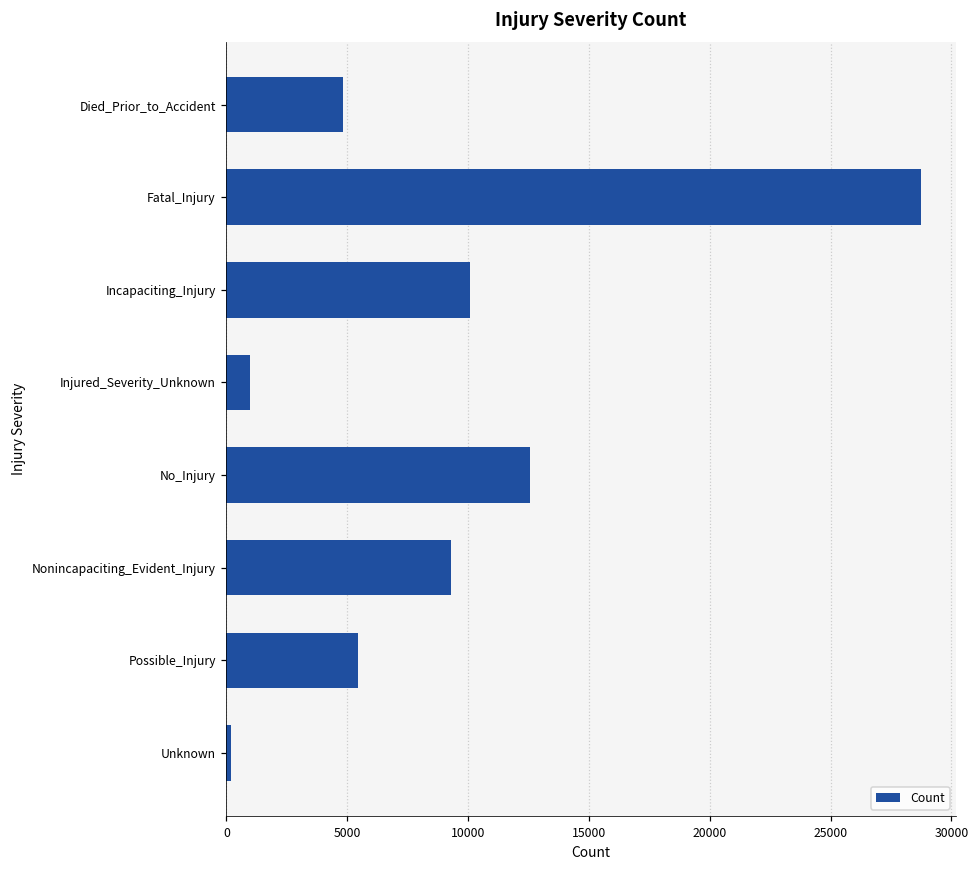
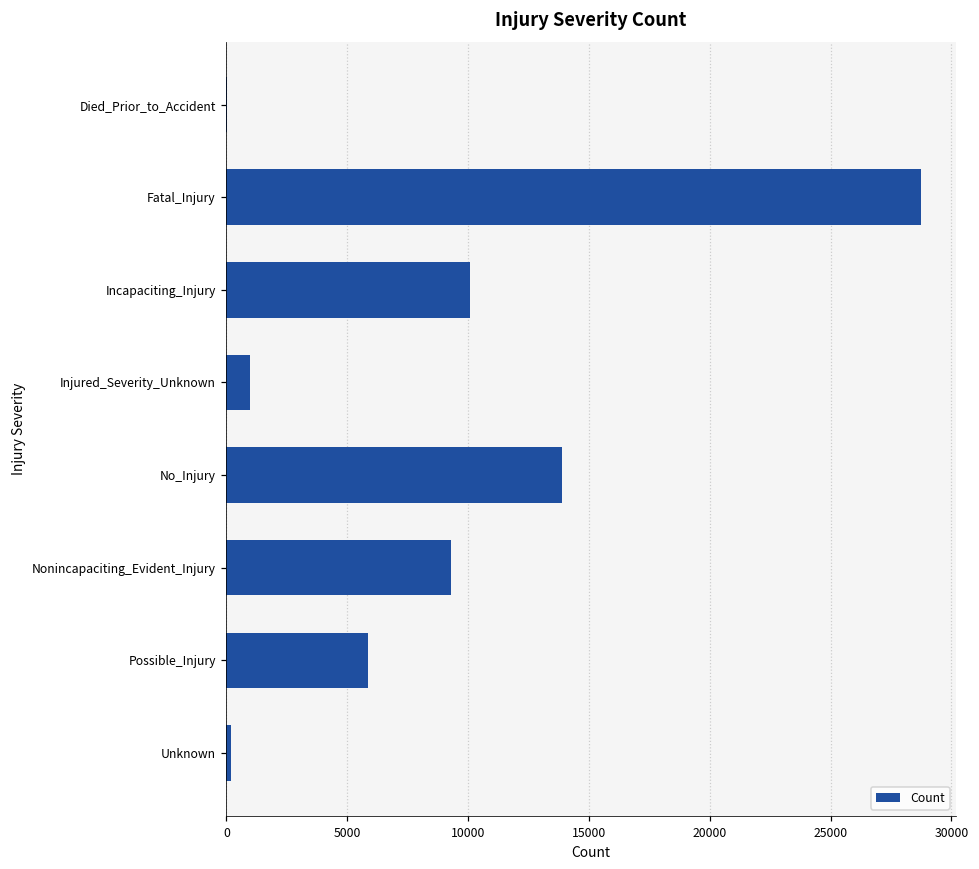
Died_Prior_to_Accident: 4800 -> 0
No_Injury: 12600 -> 13900
Possible_Injury: 5500 -> 5800
